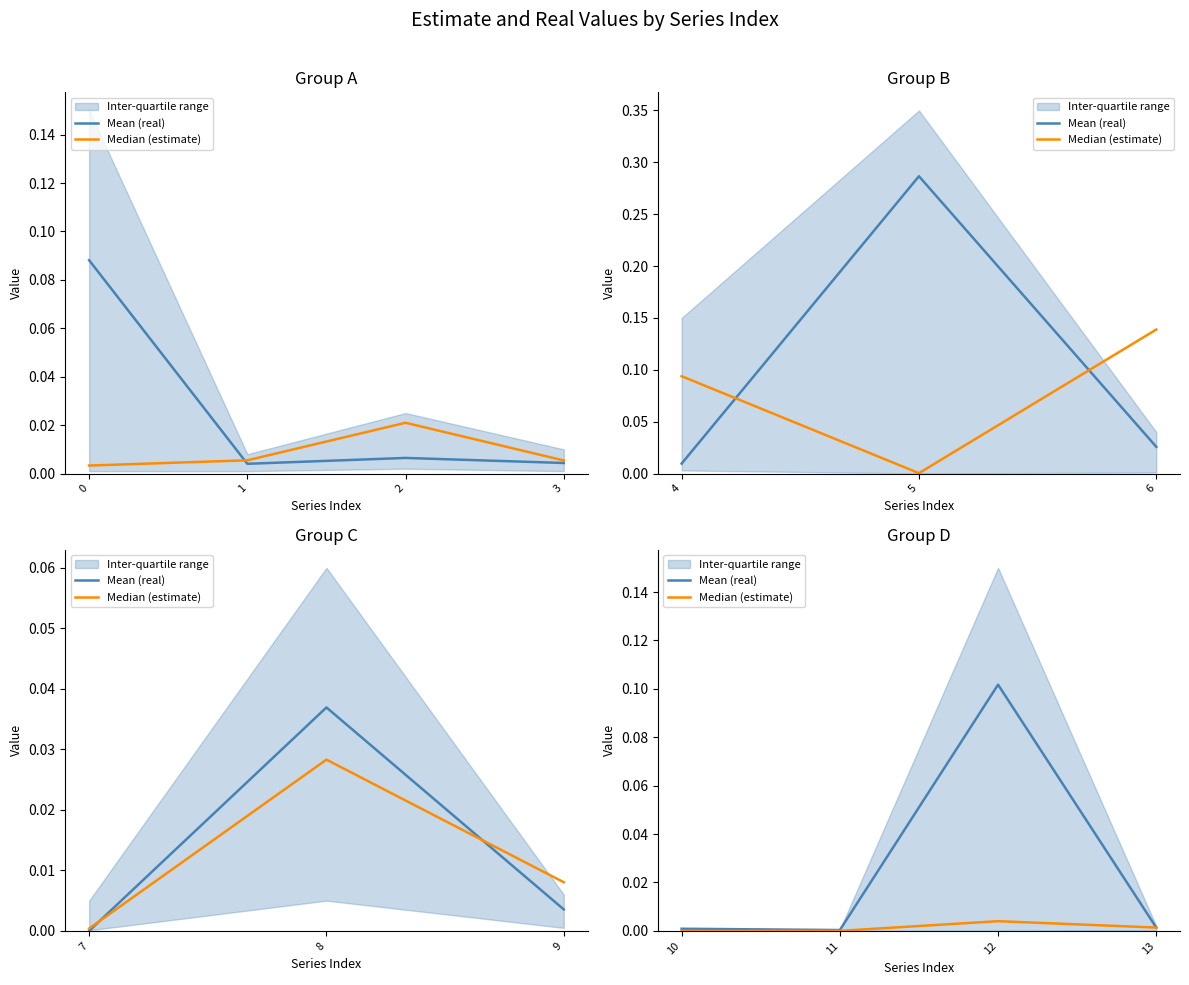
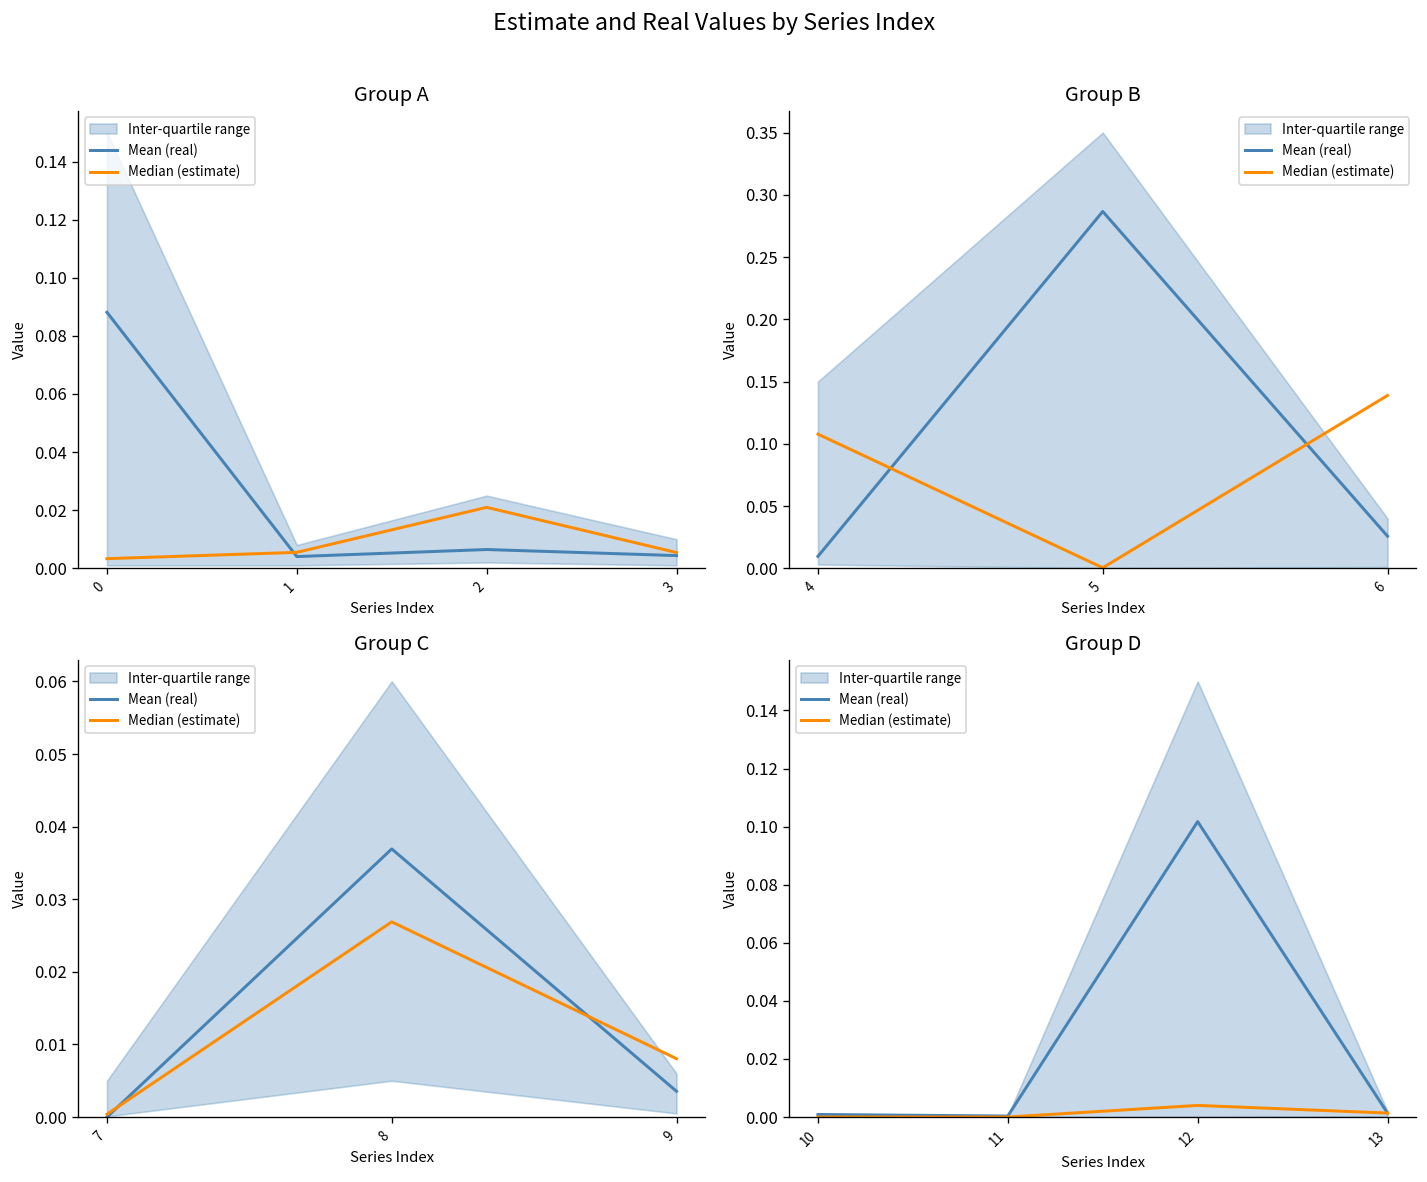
Group B, Median (estimate), 4: 0.094 -> 0.108
Group C, Median (estimate), 8: 0.028 -> 0.027
